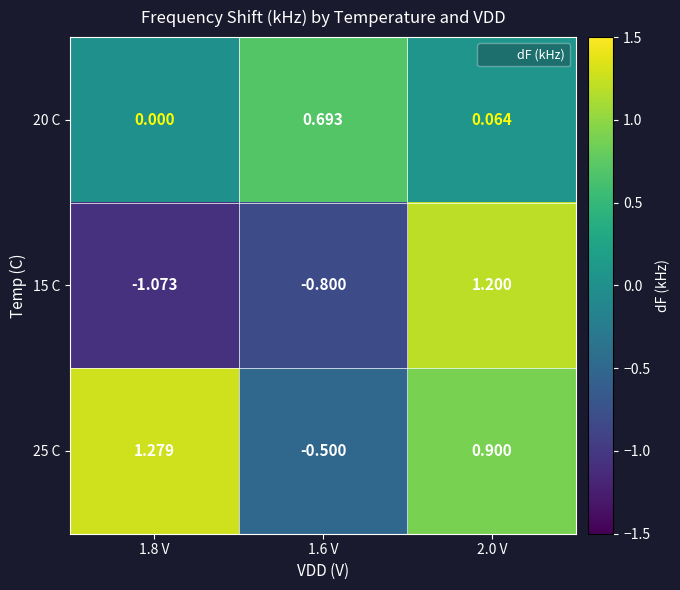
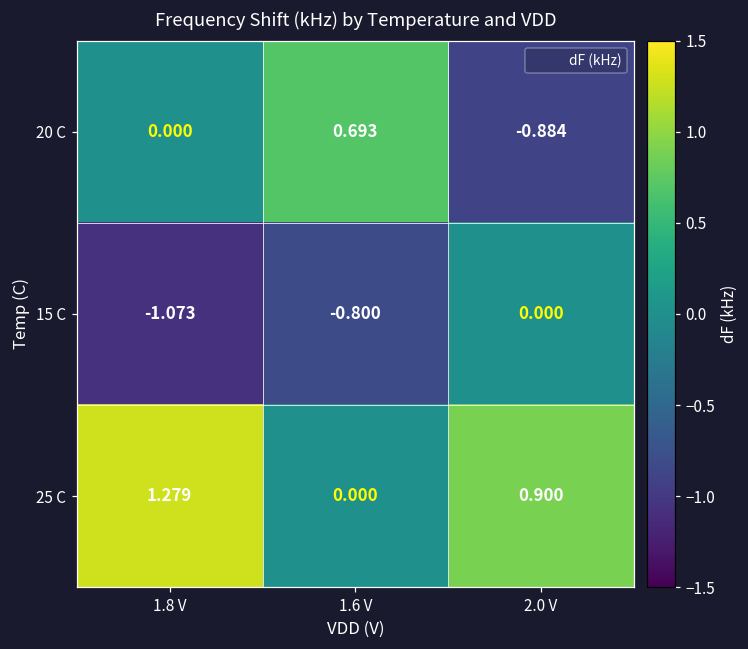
20 C, 2.0 V: 0.064 -> -0.884
15 C, 2.0 V: 1.200 -> 0.000
25 C, 1.6 V: -0.500 -> 0.000
